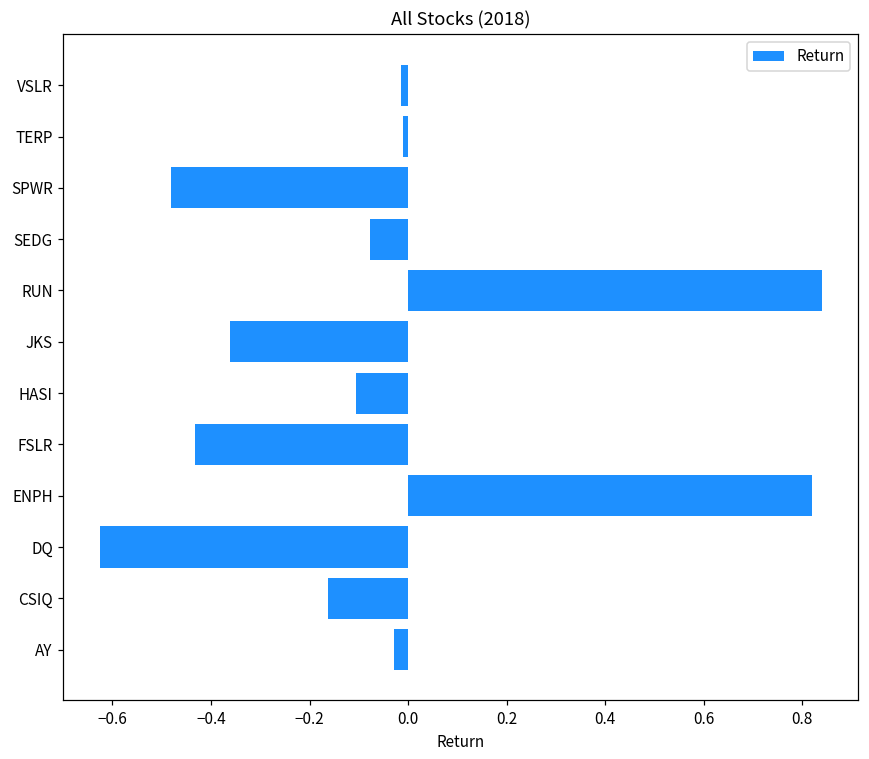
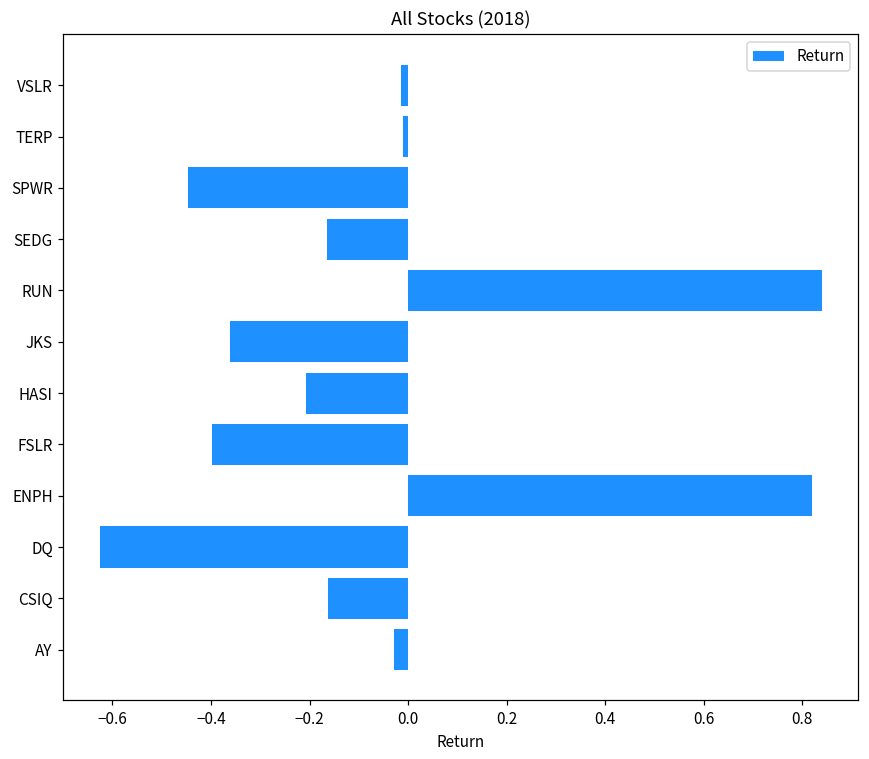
SPWR: -0.48 -> -0.45
SEDG: -0.08 -> -0.16
HASI: -0.11 -> -0.21
FSLR: -0.43 -> -0.40
